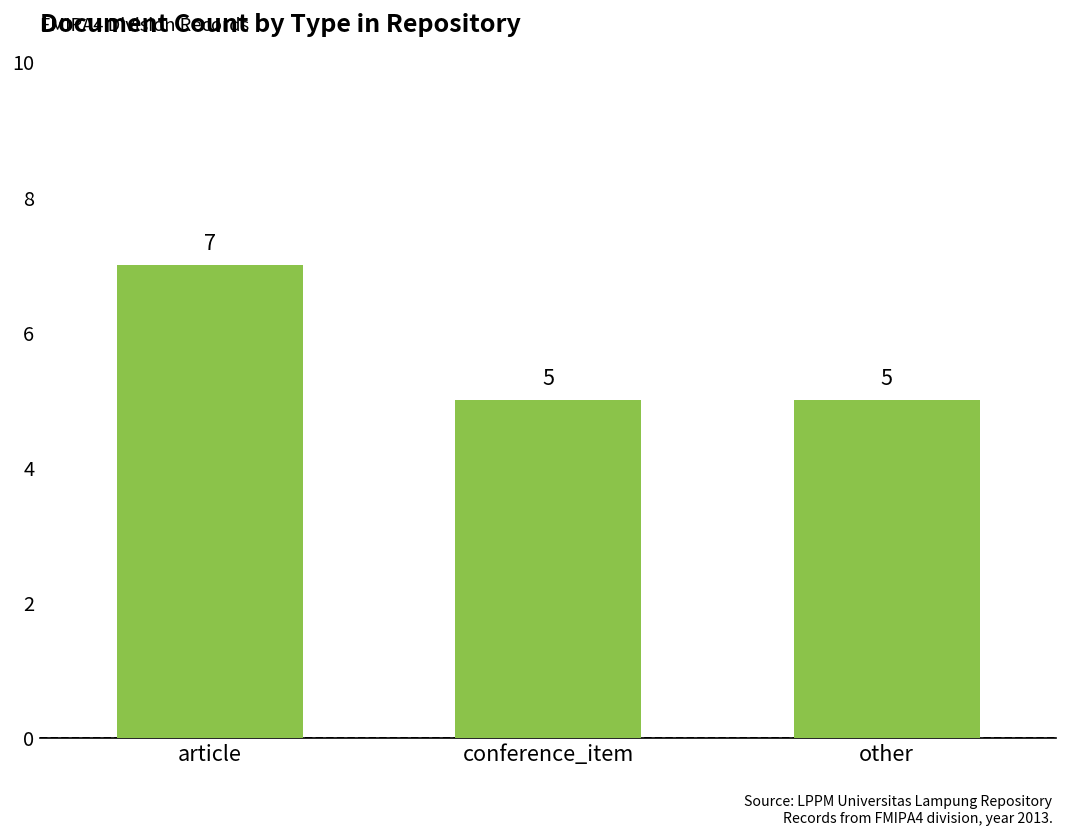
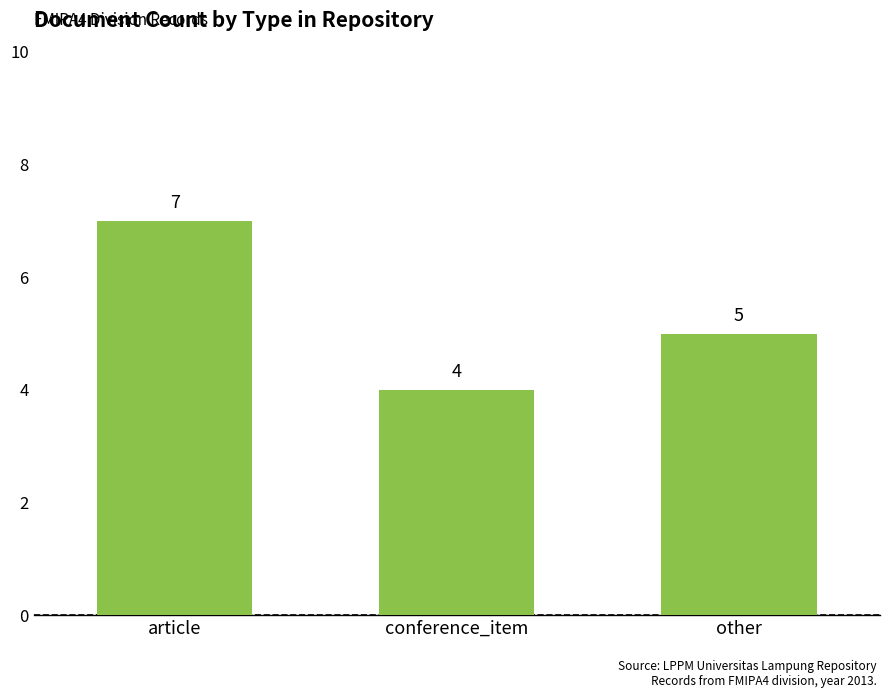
conference_item: 5 -> 4
